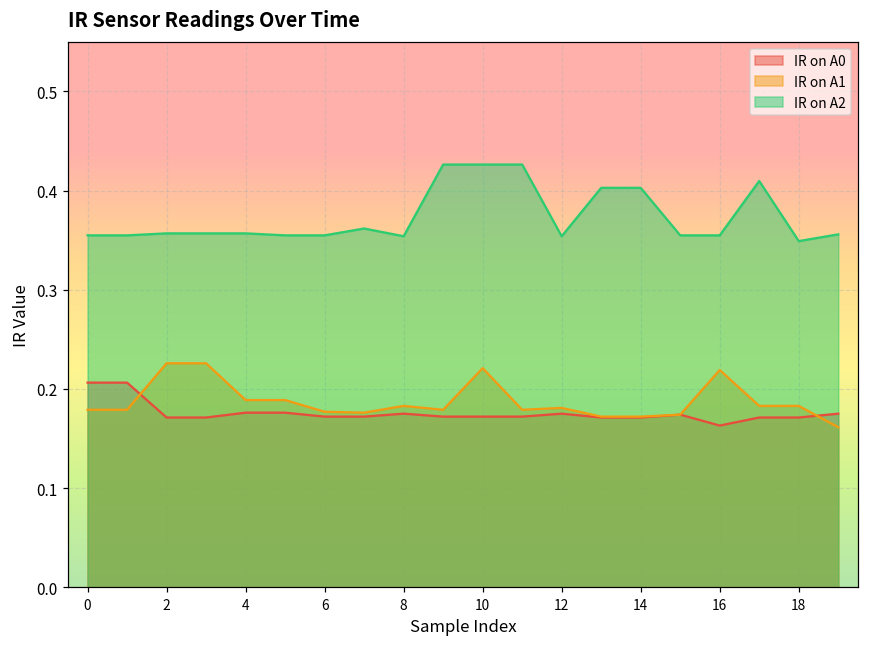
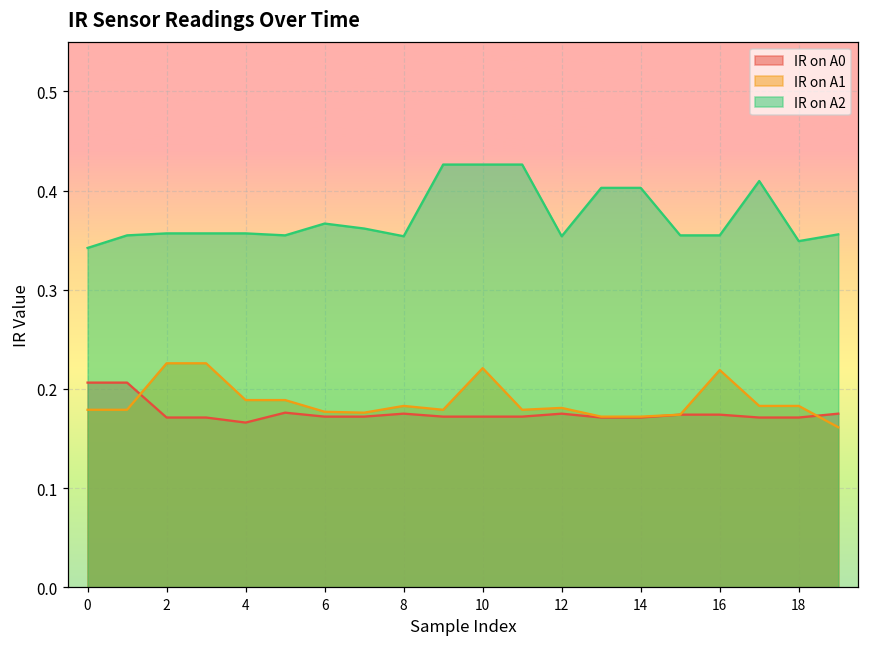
IR on A2, 0: 0.35 -> 0.34
IR on A0, 4: 0.18 -> 0.17
IR on A2, 6: 0.35 -> 0.37
IR on A0, 16: 0.16 -> 0.17
